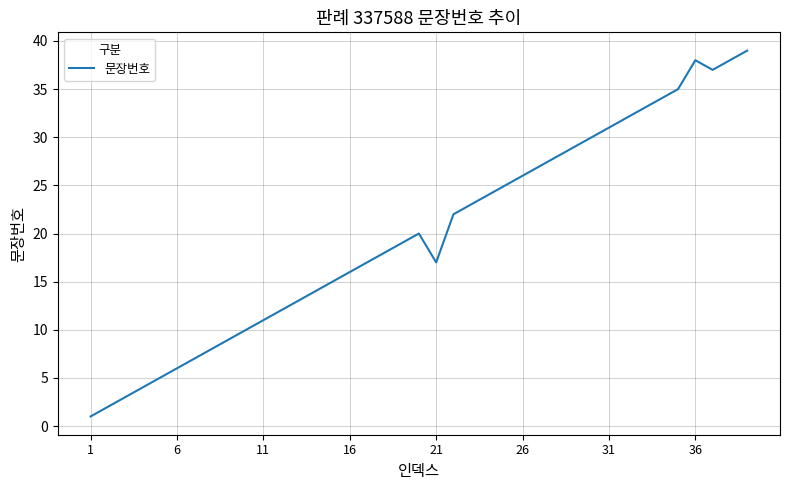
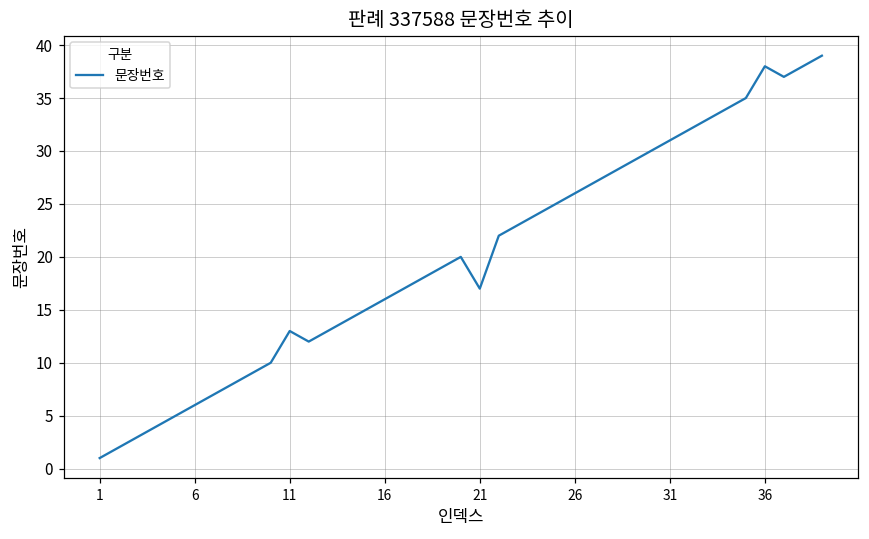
11: 11 -> 13
